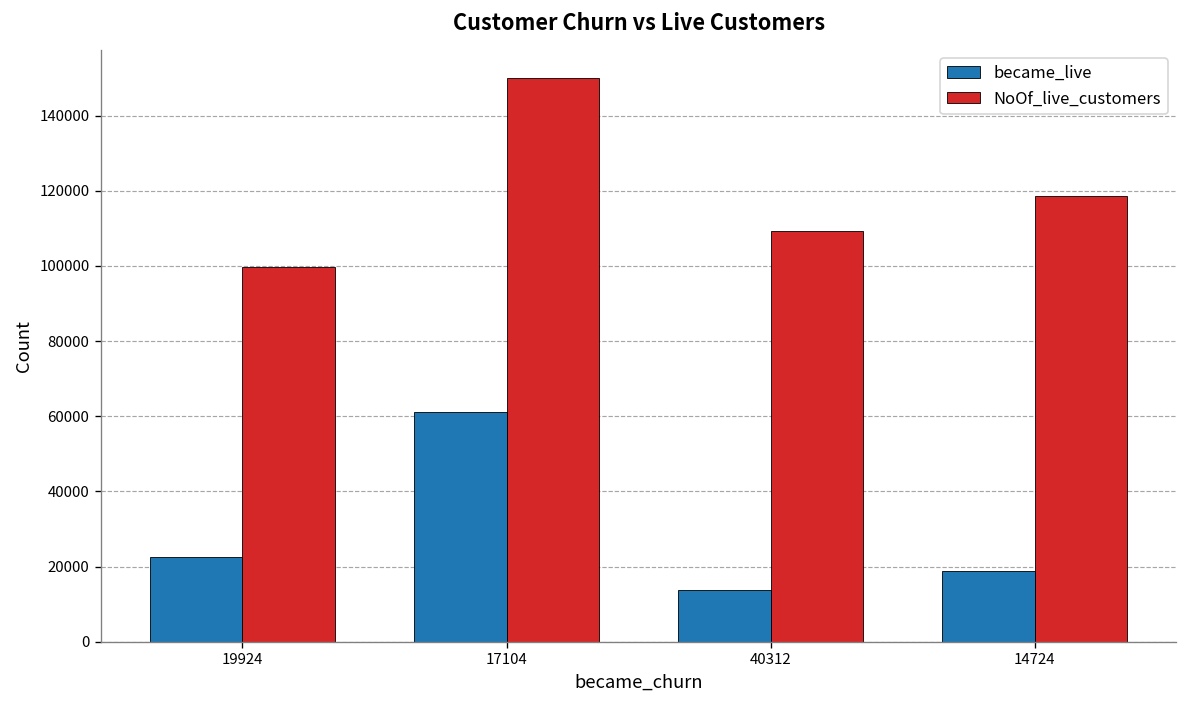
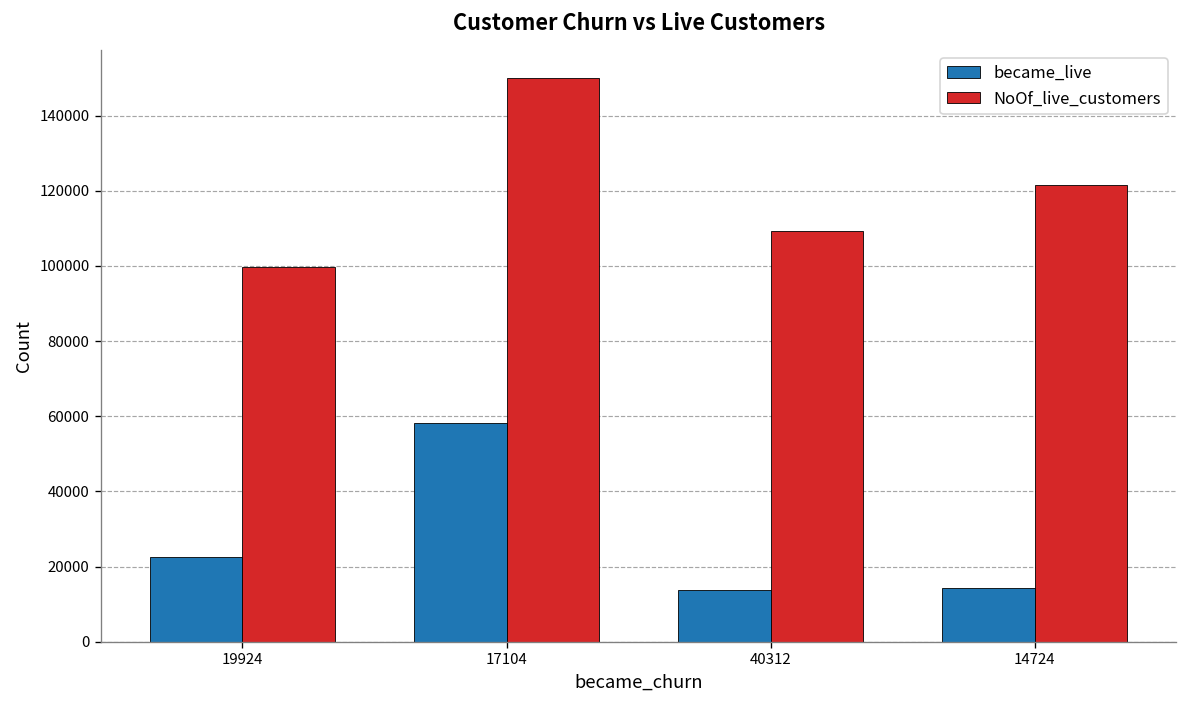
became_live, 17104: 61000 -> 58000
became_live, 14724: 19000 -> 14000
NoOf_live_customers, 14724: 119000 -> 122000
